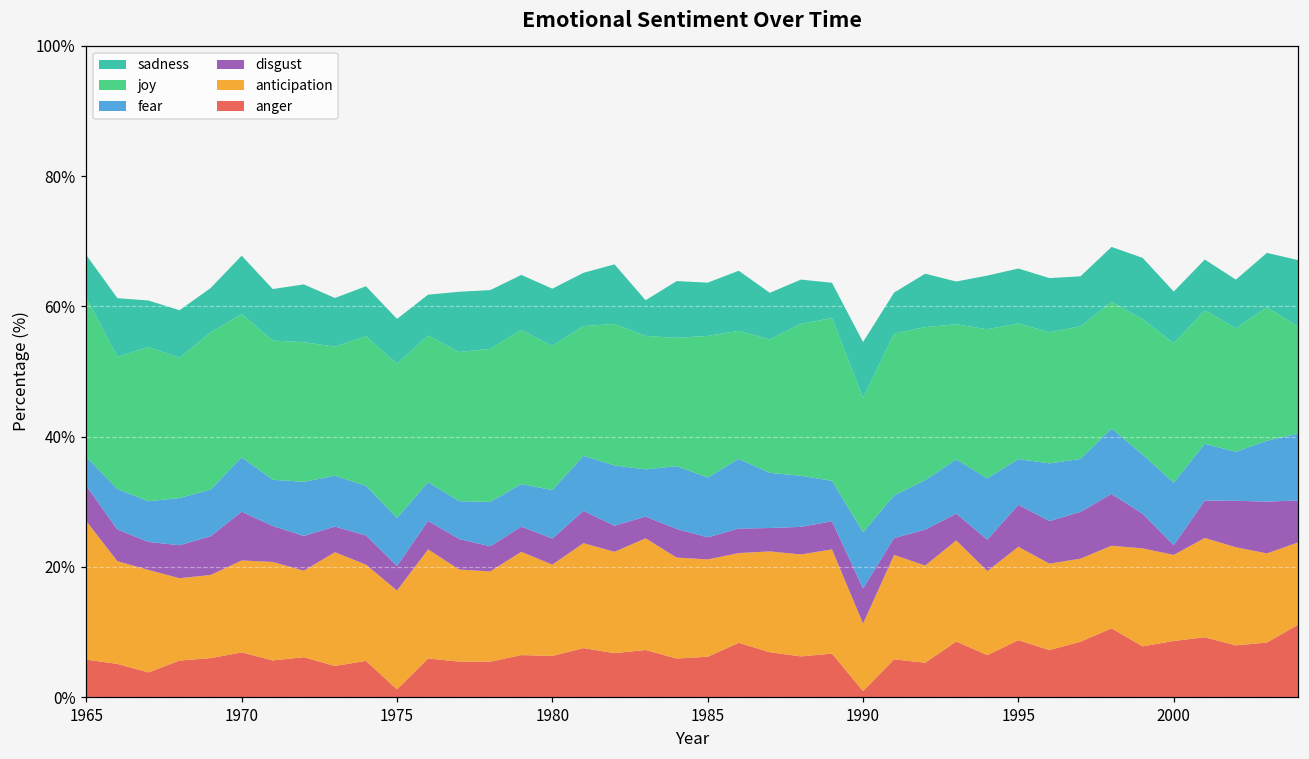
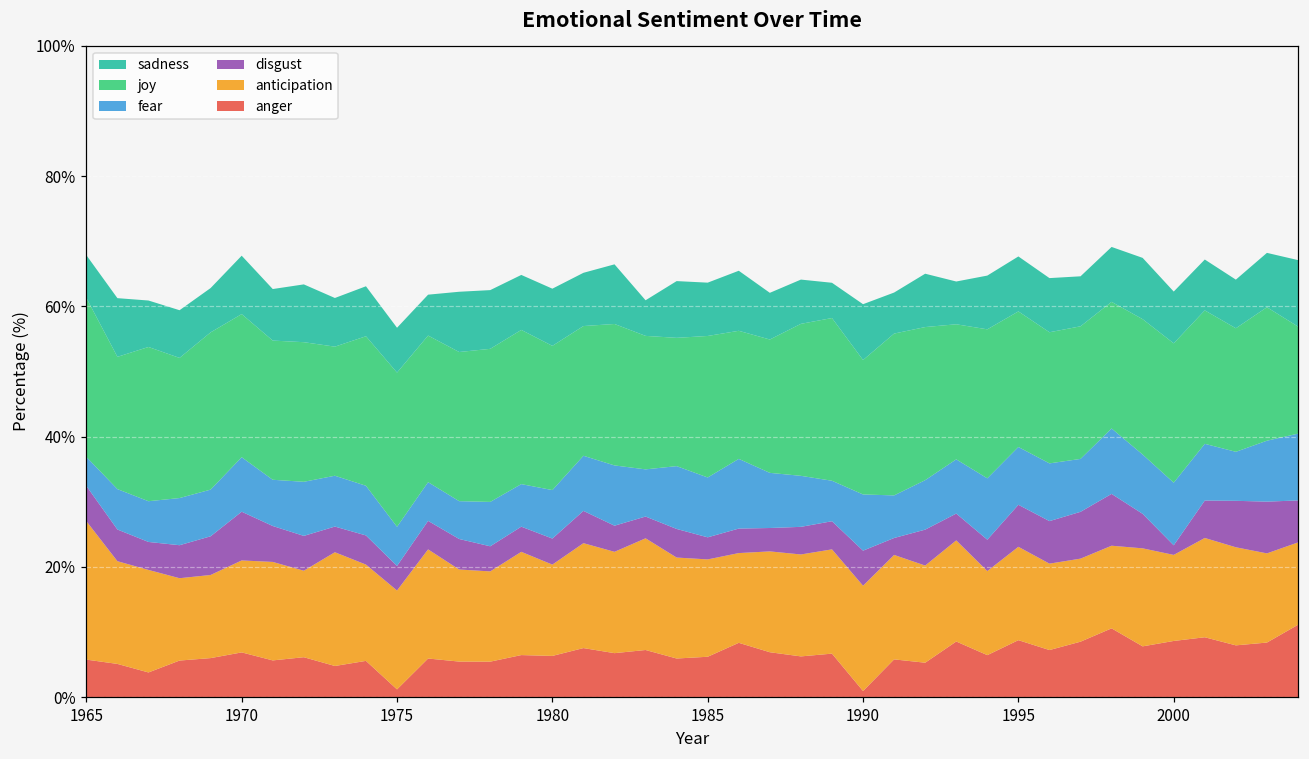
fear, 1975: 7% -> 6%
anticipation, 1990: 10% -> 16%
fear, 1995: 7% -> 9%
